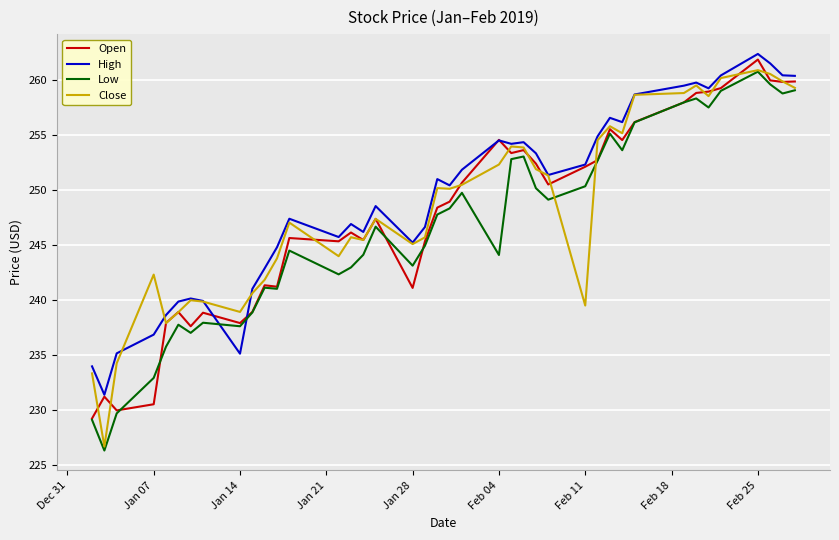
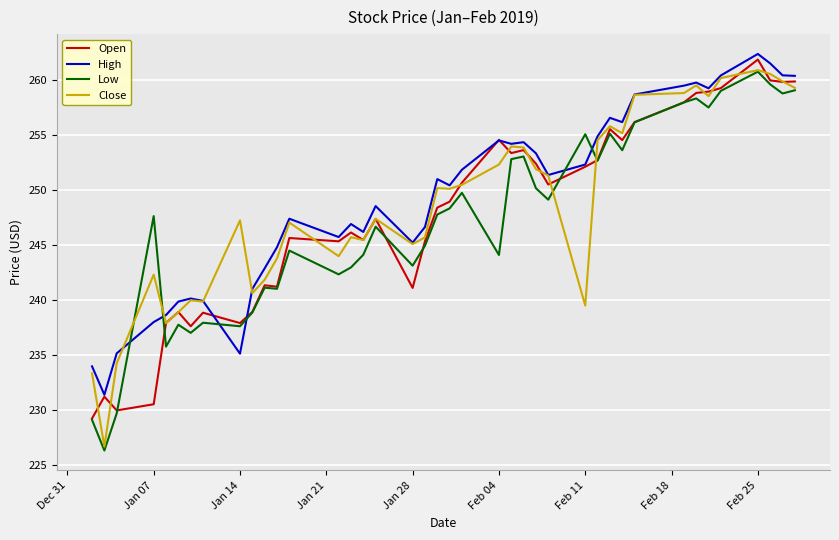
High, Jan 07: 236.9 -> 238.0
Low, Jan 07: 233.0 -> 247.6
Close, Jan 14: 238.9 -> 247.3
Low, Feb 11: 250.4 -> 255.1
